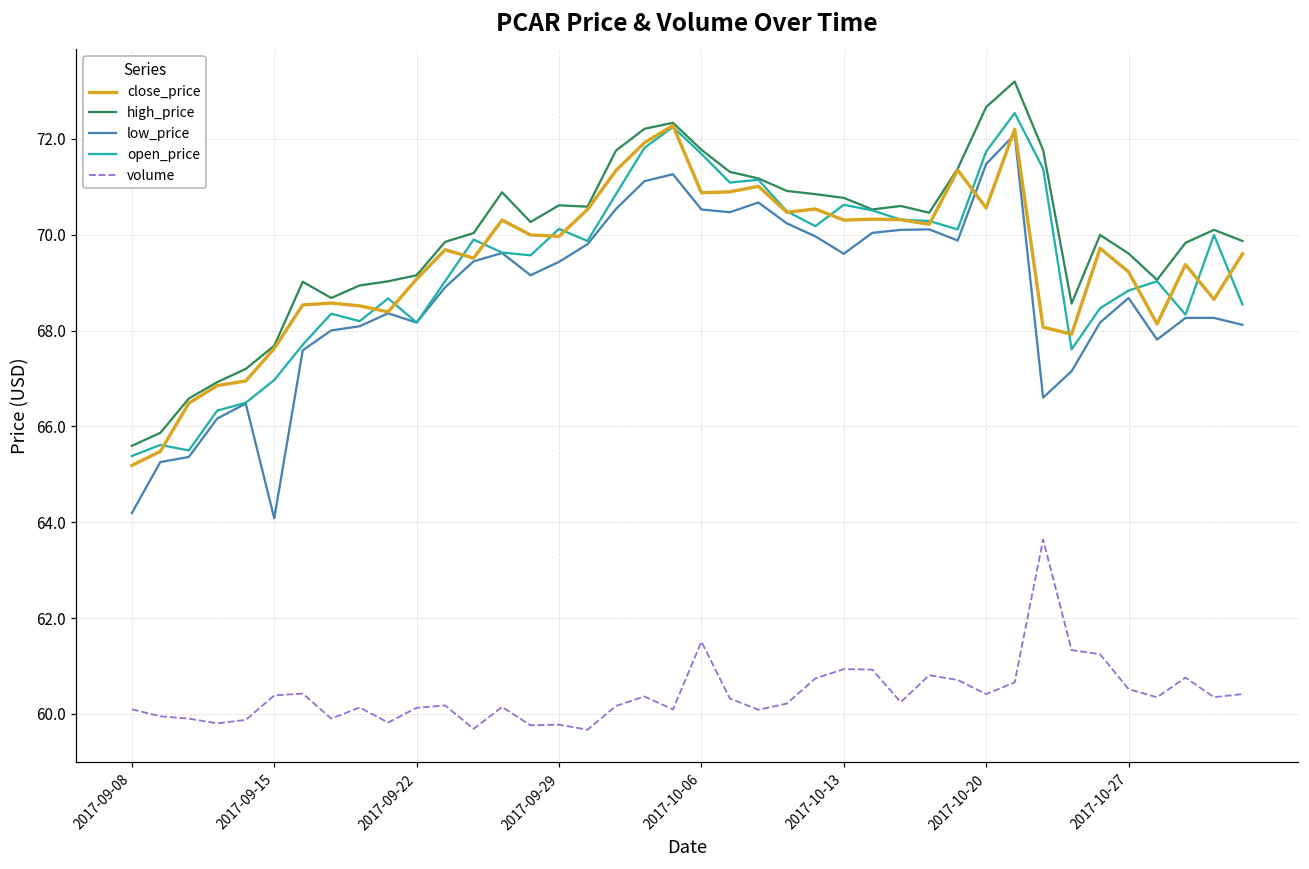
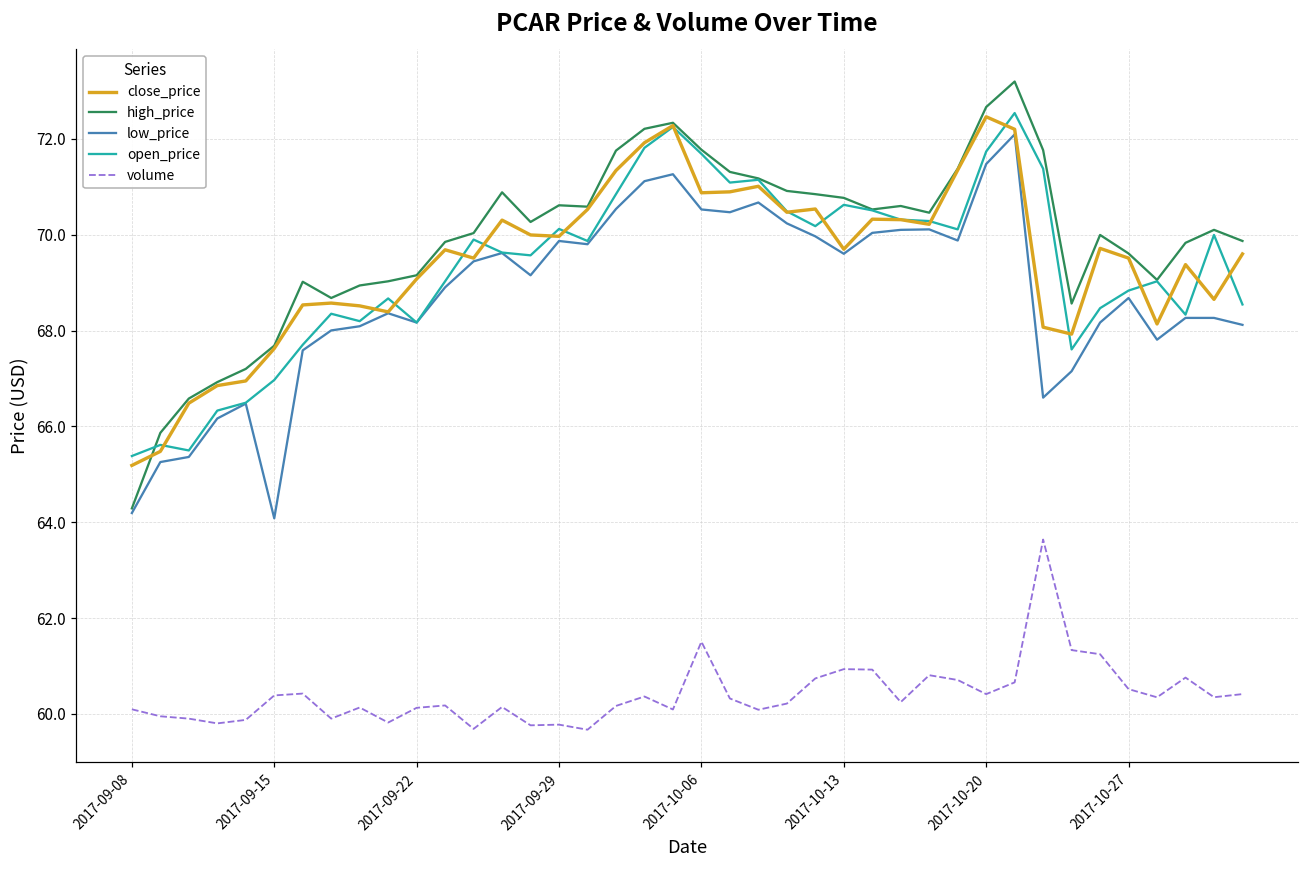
high_price, 2017-09-08: 65.6 -> 64.3
low_price, 2017-09-29: 69.4 -> 69.9
close_price, 2017-10-13: 70.3 -> 69.7
close_price, 2017-10-20: 70.6 -> 72.5
close_price, 2017-10-27: 69.2 -> 69.5
